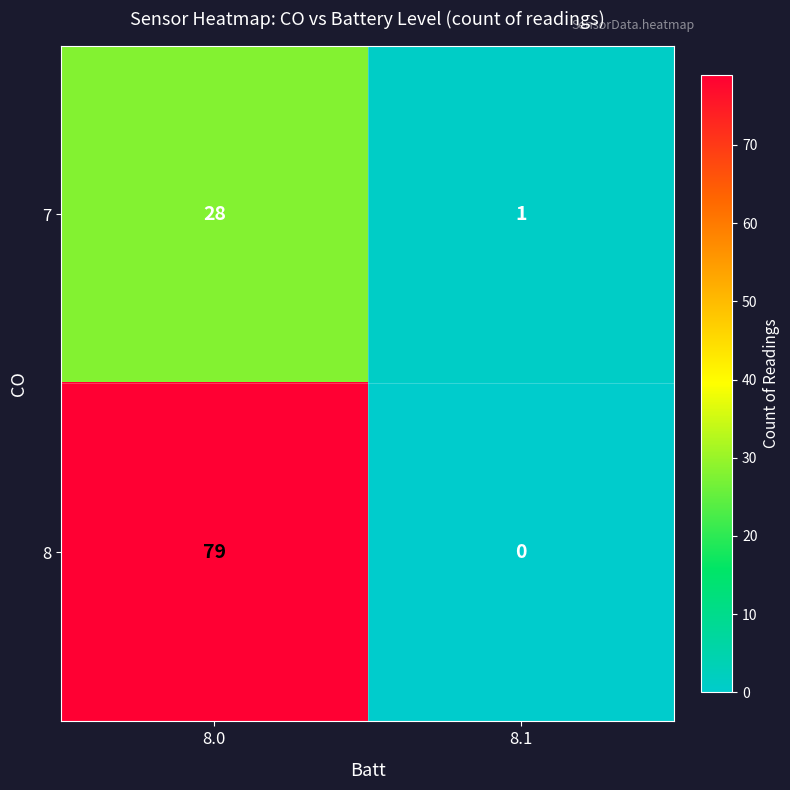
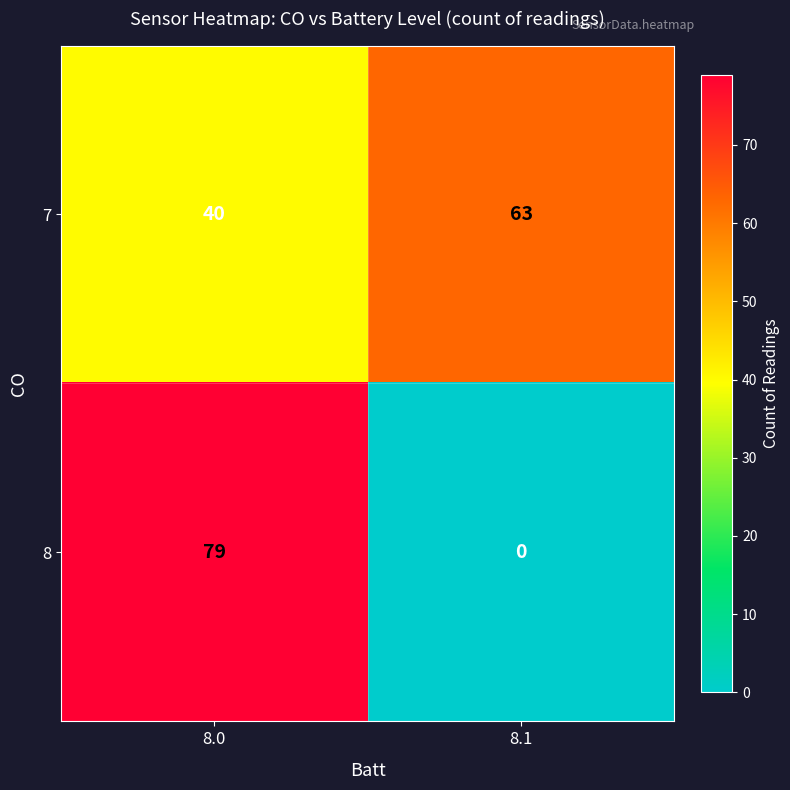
7, 8.0: 28 -> 40
7, 8.1: 1 -> 63
